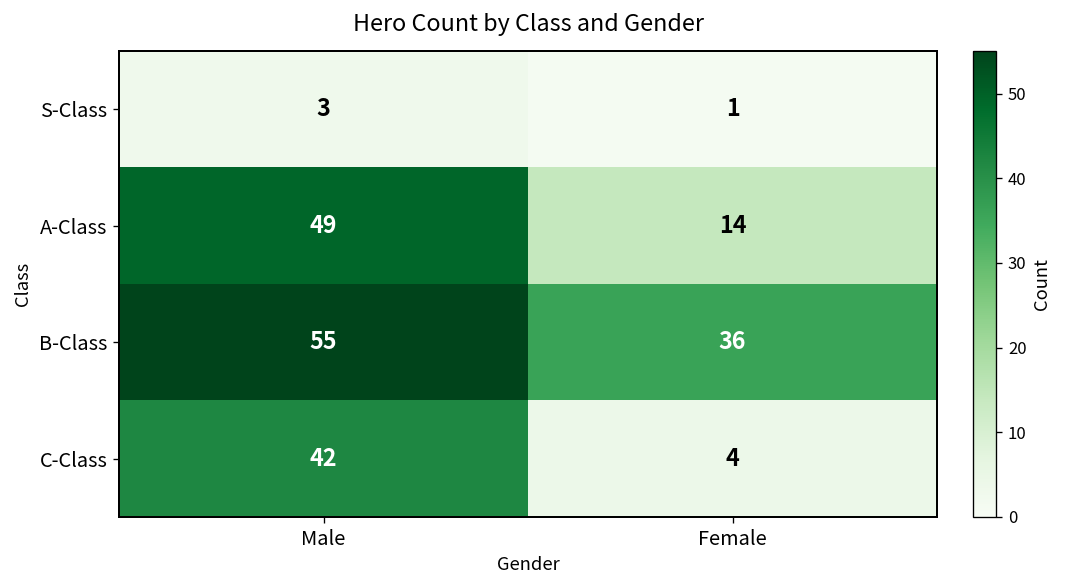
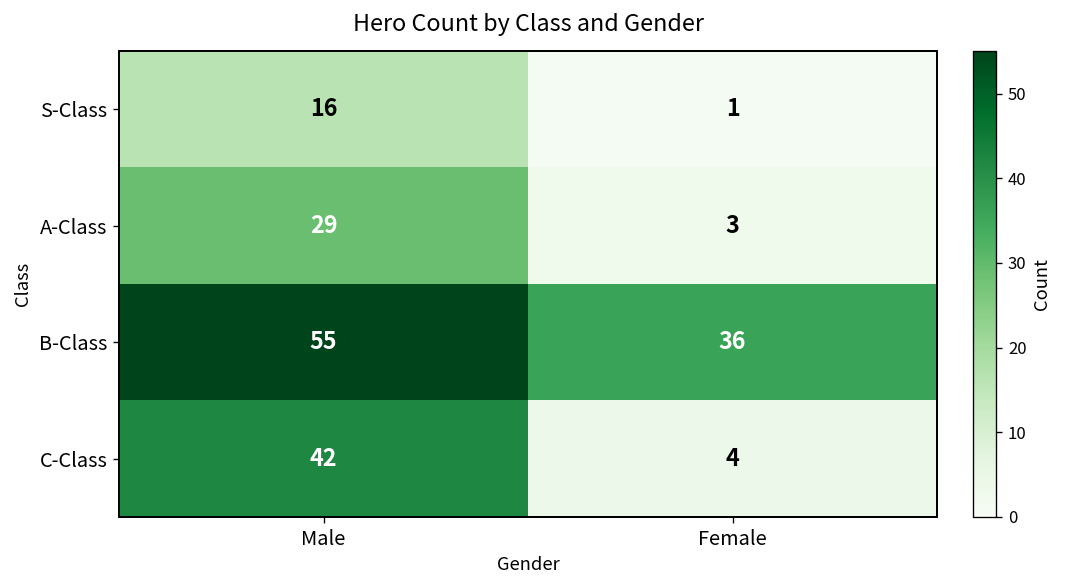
S-Class, Male: 3 -> 16
A-Class, Male: 49 -> 29
A-Class, Female: 14 -> 3
